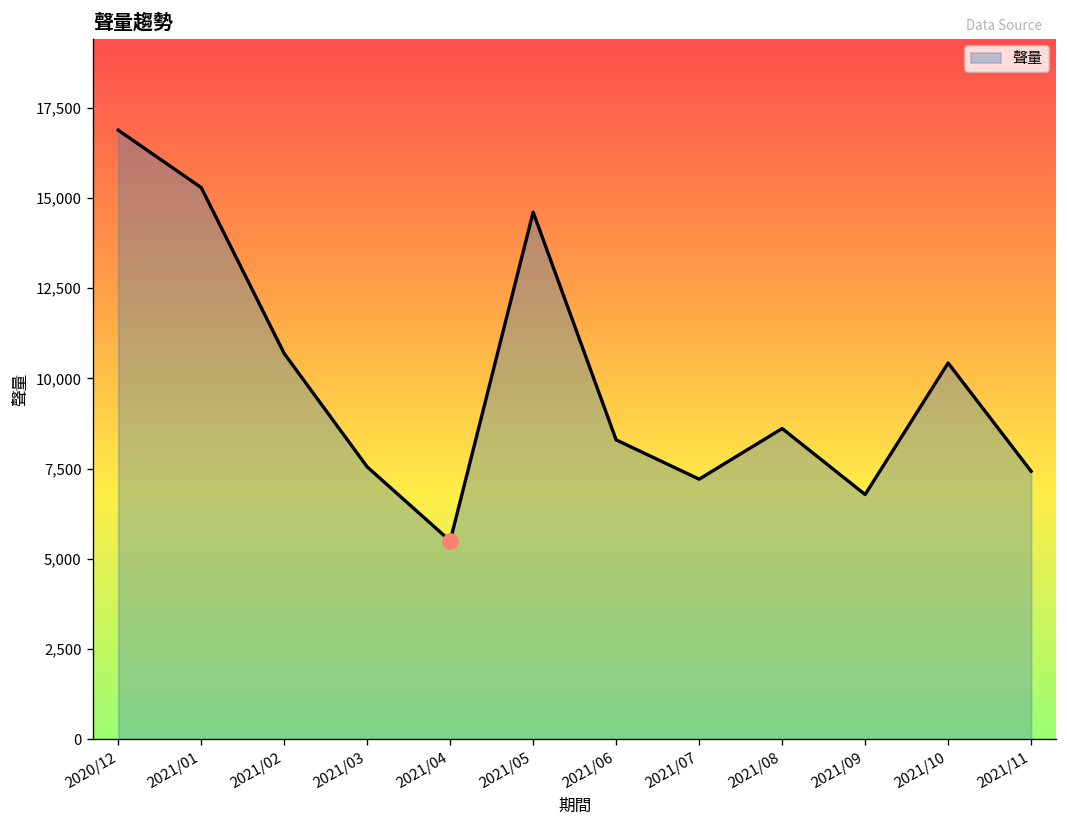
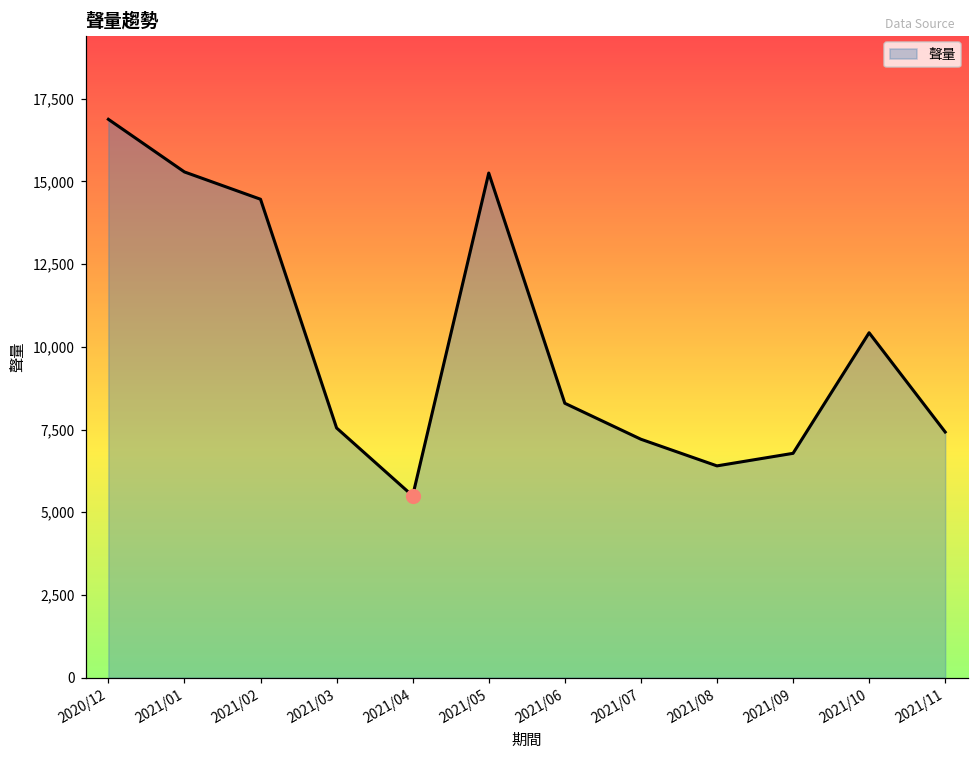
聲量, 2021/02: 10,700 -> 14,500
聲量, 2021/05: 14,600 -> 15,300
聲量, 2021/08: 8,600 -> 6,400
